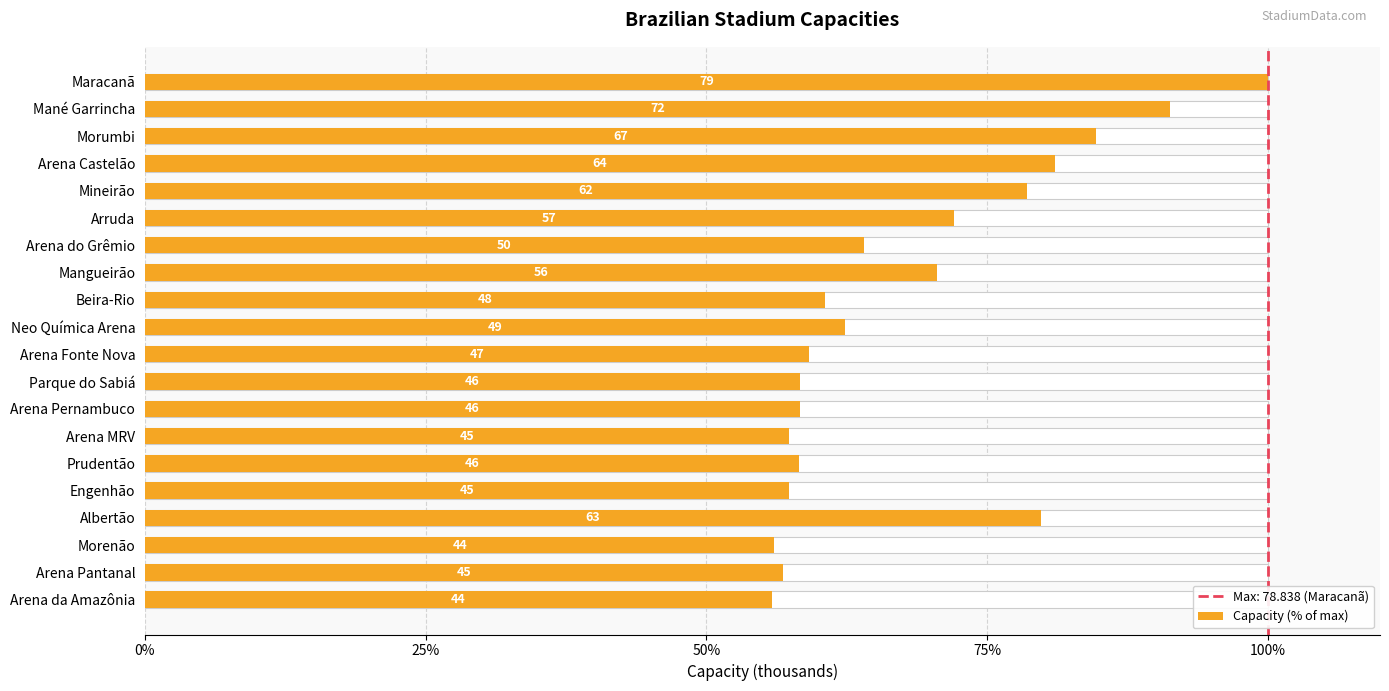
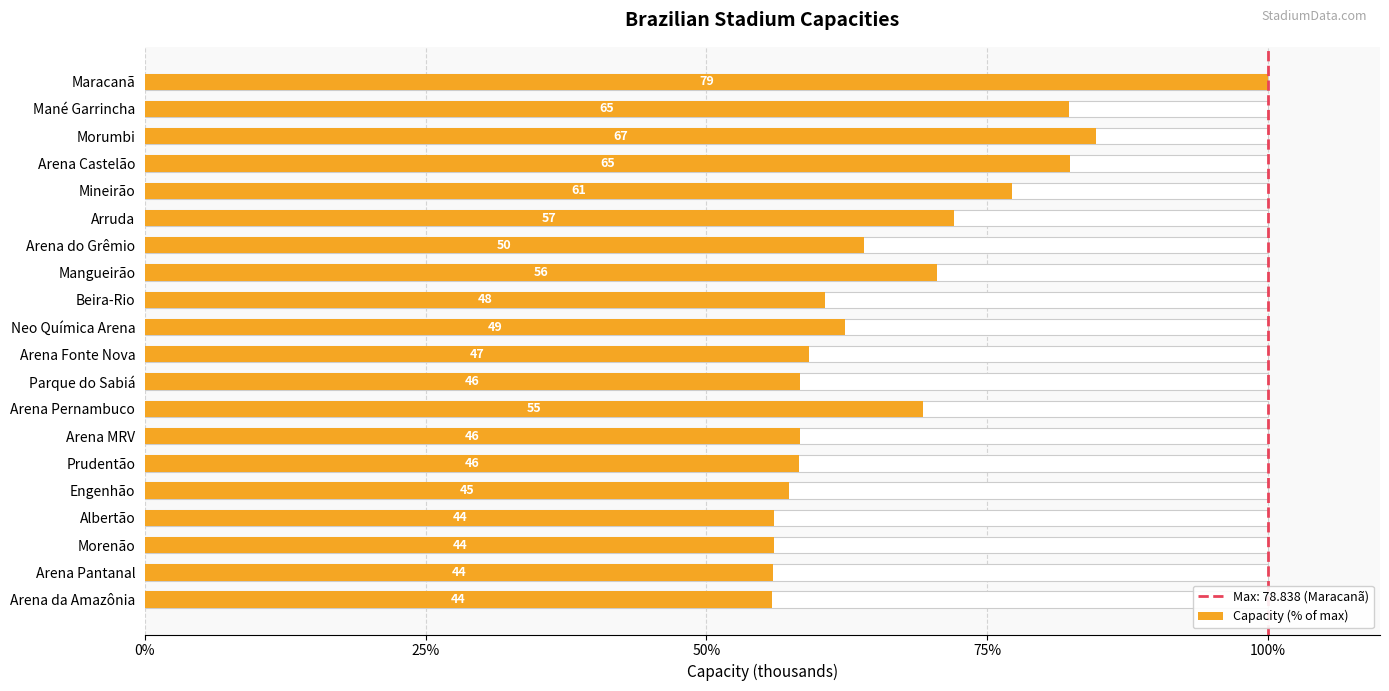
Capacity (% of max), Mané Garrincha: 72 -> 65
Capacity (% of max), Arena Castelão: 64 -> 65
Capacity (% of max), Mineirão: 62 -> 61
Capacity (% of max), Arena Pernambuco: 46 -> 55
Capacity (% of max), Arena MRV: 45 -> 46
Capacity (% of max), Albertão: 63 -> 44
Capacity (% of max), Arena Pantanal: 45 -> 44
